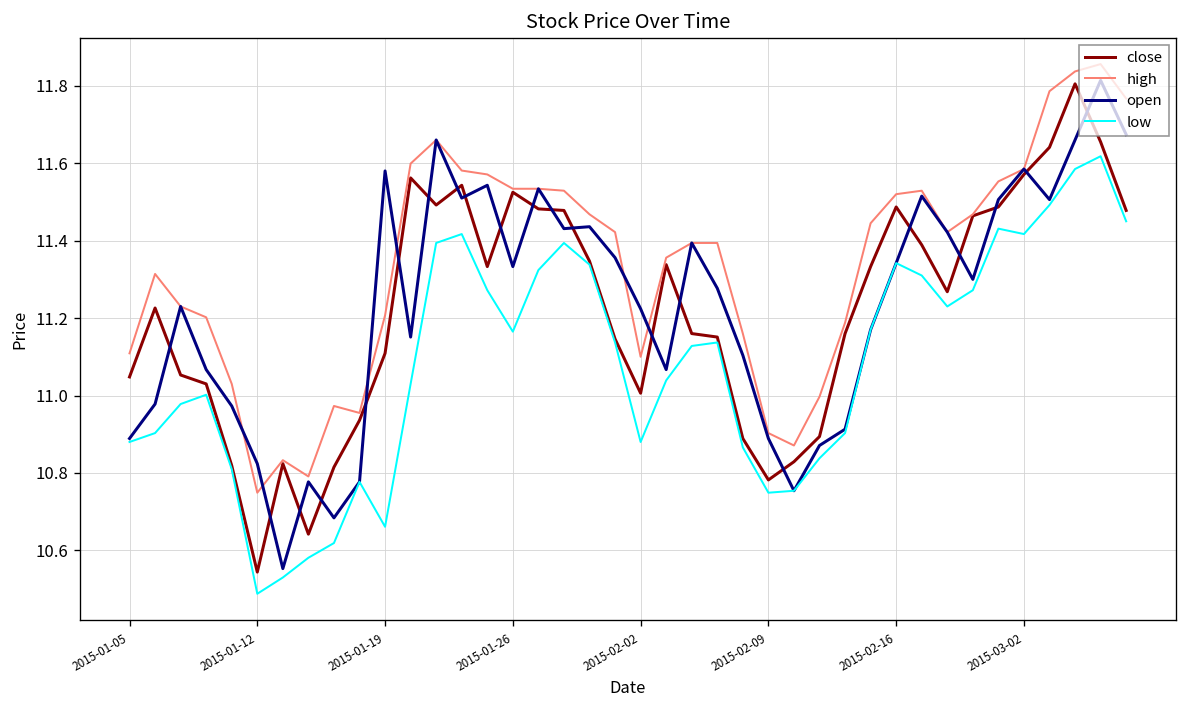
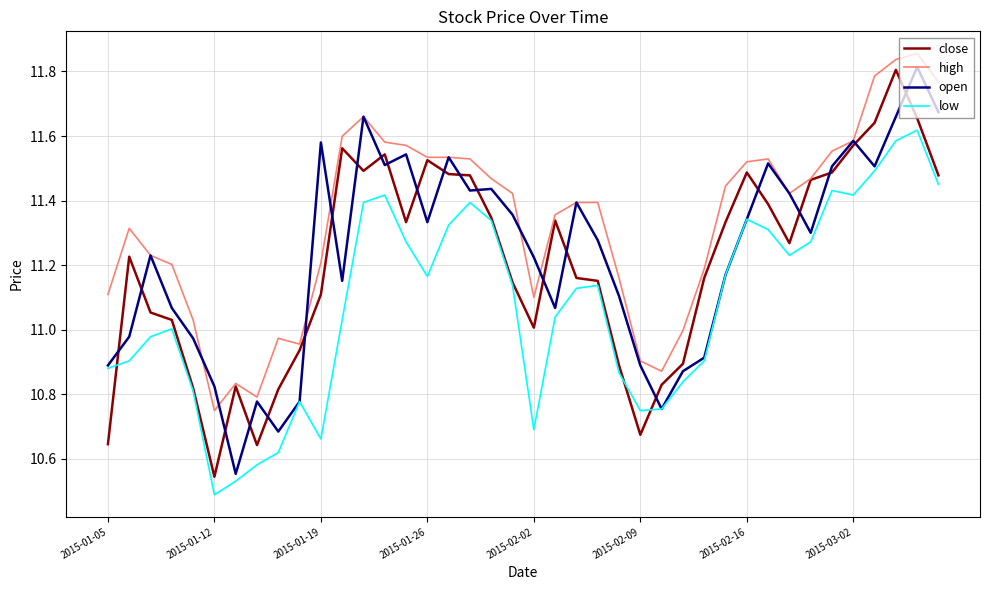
close, 2015-01-05: 11.05 -> 10.65
low, 2015-02-02: 10.88 -> 10.69
close, 2015-02-09: 10.78 -> 10.67
